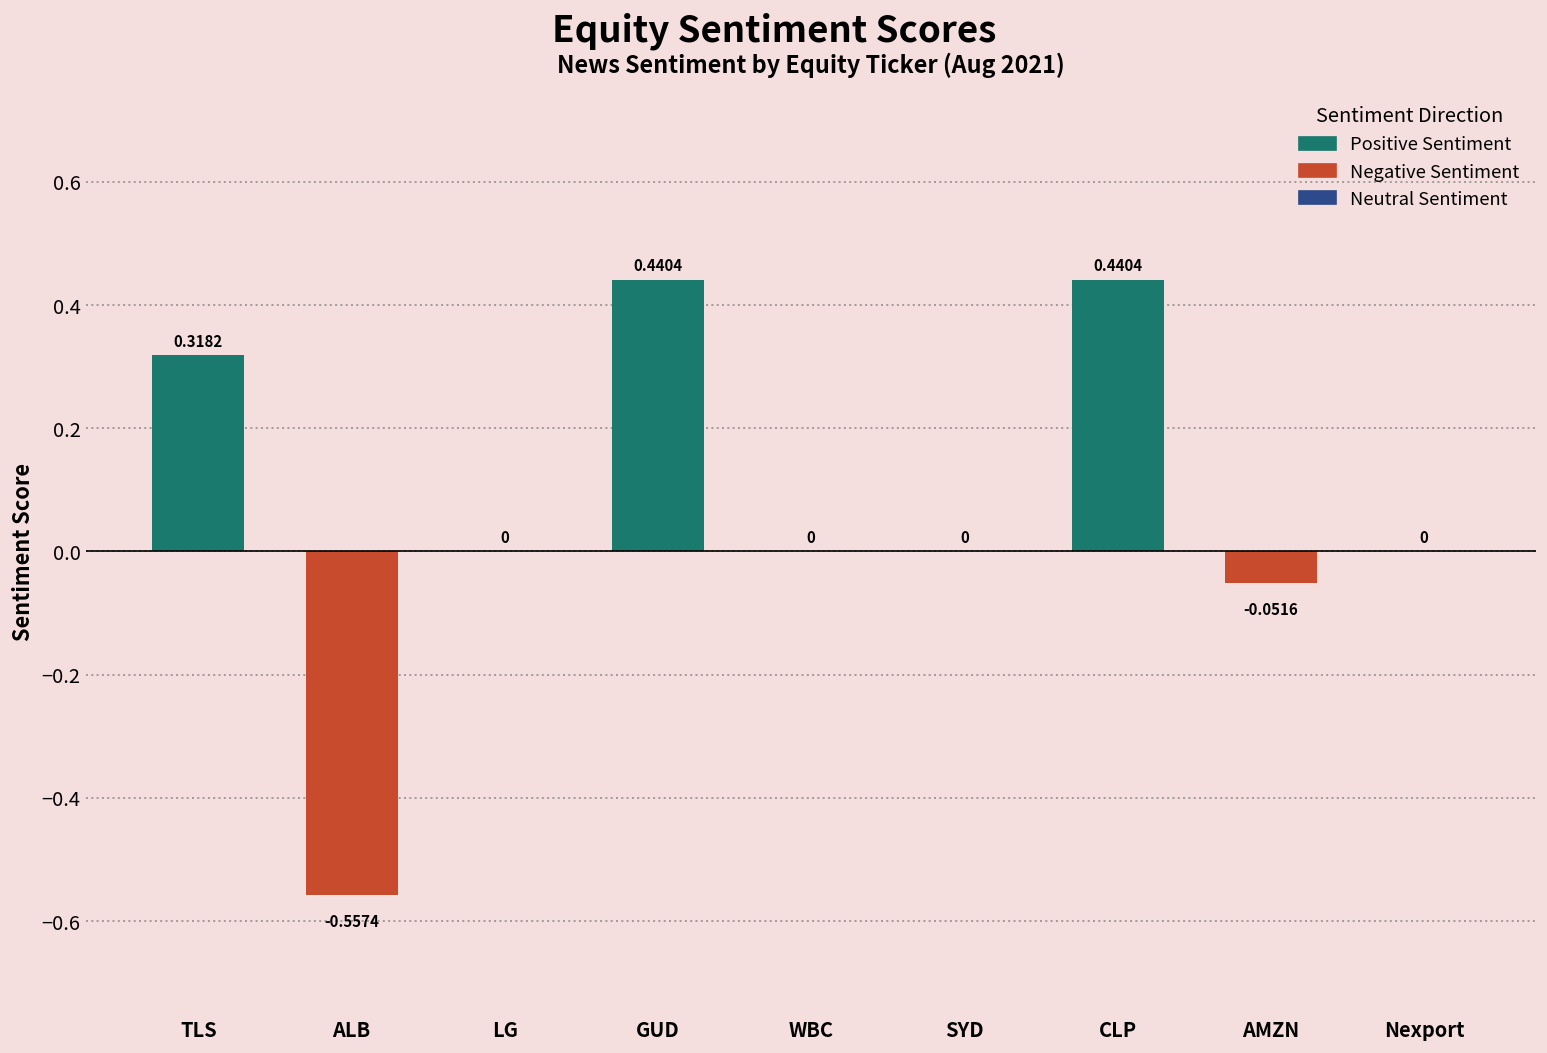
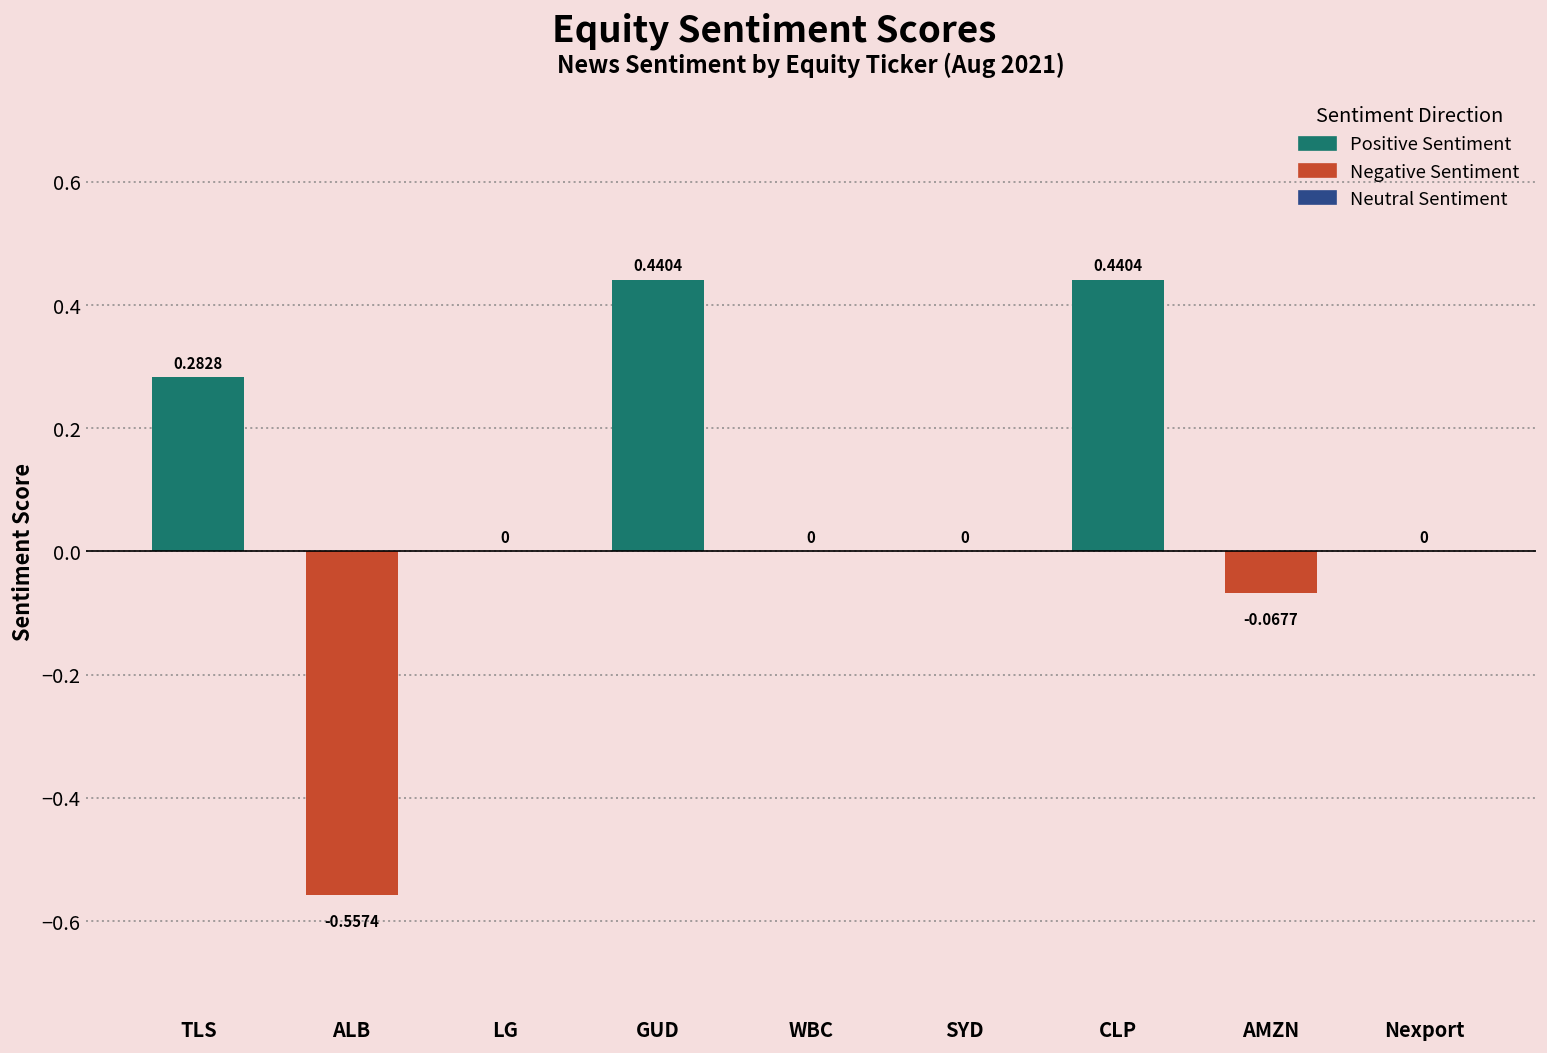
TLS: 0.3182 -> 0.2828
AMZN: -0.0516 -> -0.0677
